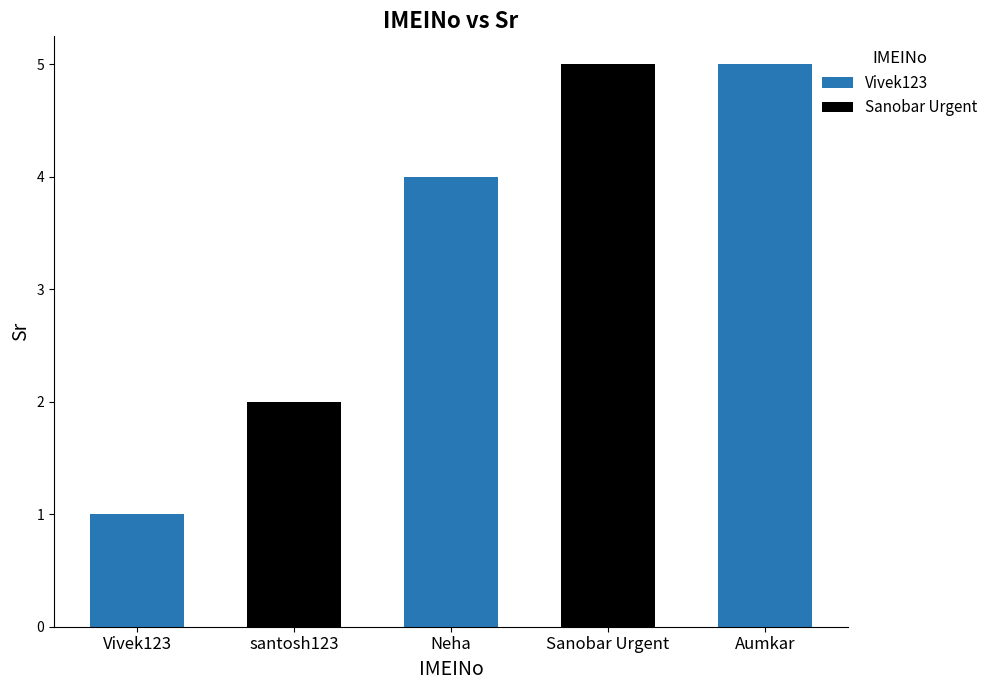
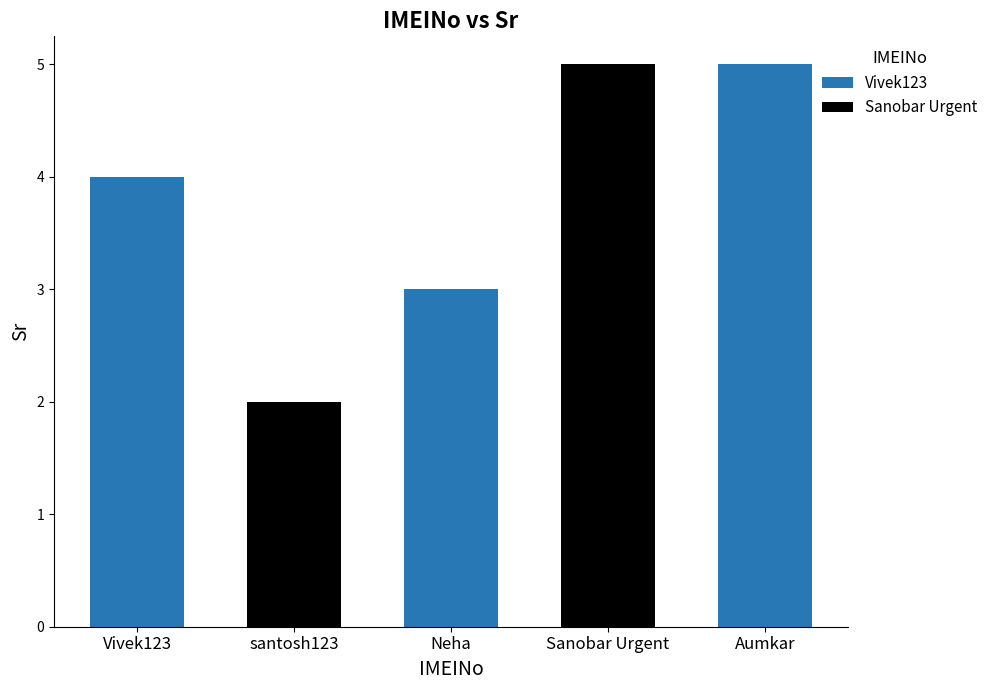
Vivek123: 1 -> 4
Neha: 4 -> 3
